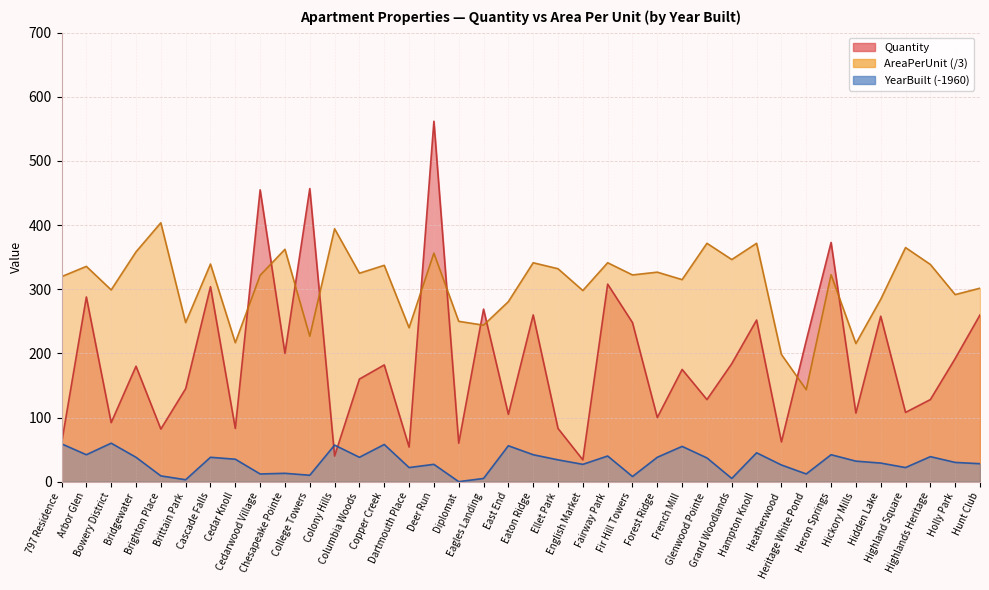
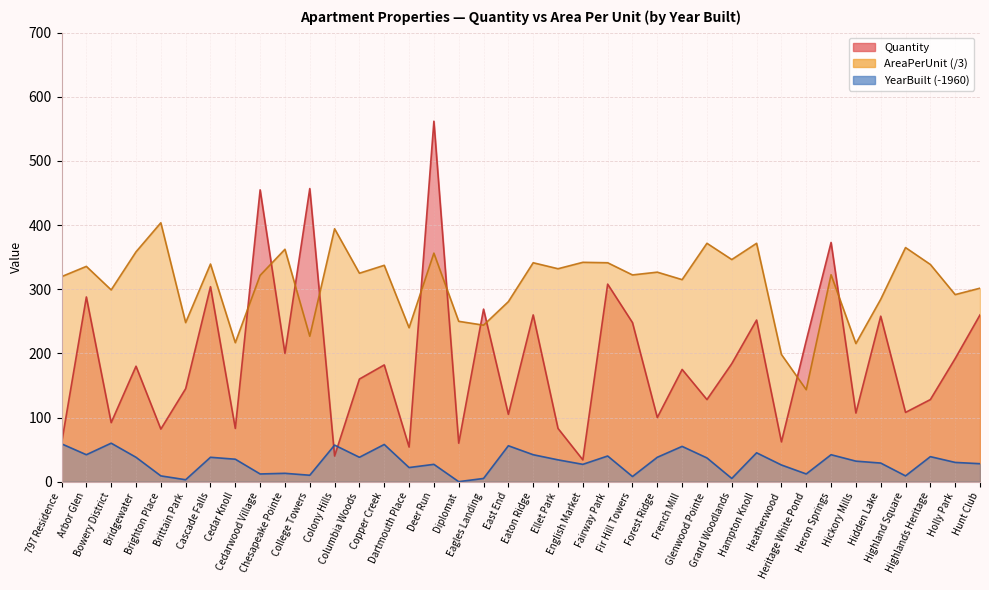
AreaPerUnit (/3), English Market: 300 -> 340
YearBuilt (-1960), Highland Square: 20 -> 10
